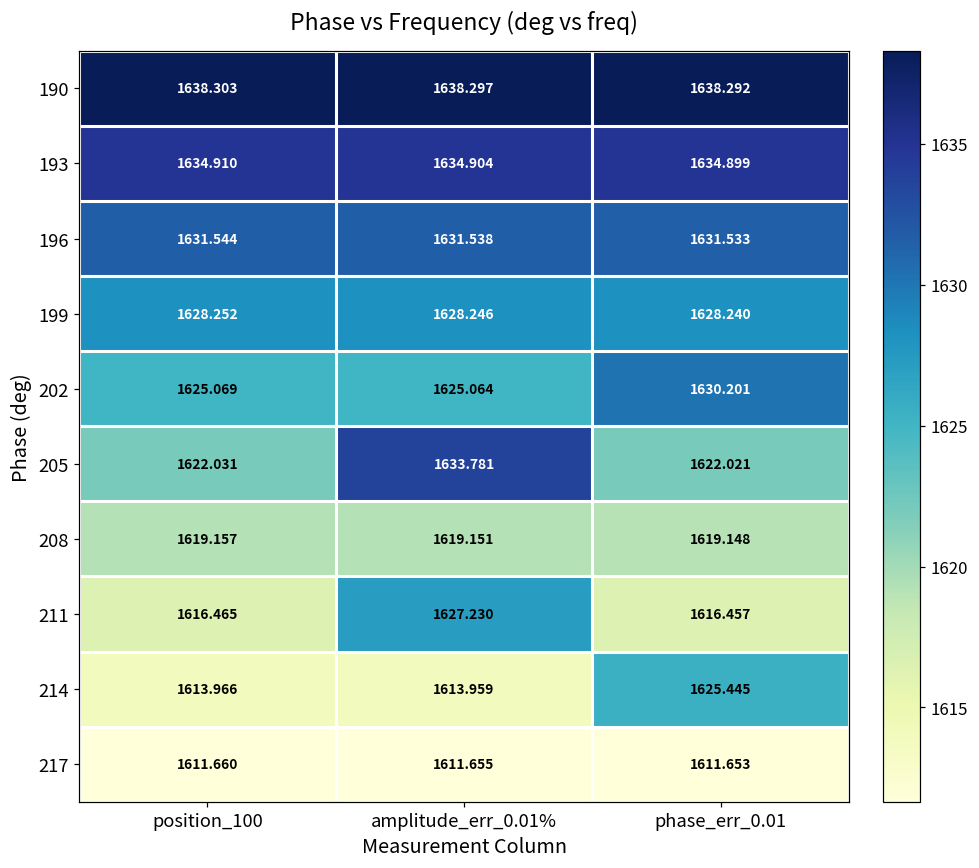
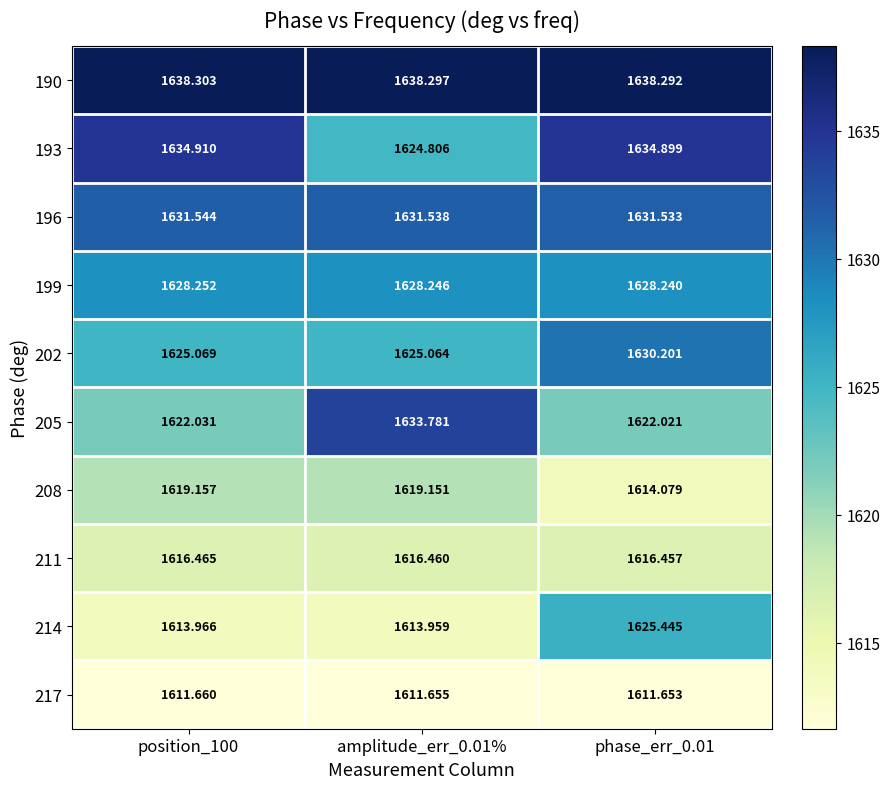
193, amplitude_err_0.01%: 1634.904 -> 1624.806
208, phase_err_0.01: 1619.148 -> 1614.079
211, amplitude_err_0.01%: 1627.230 -> 1616.460
